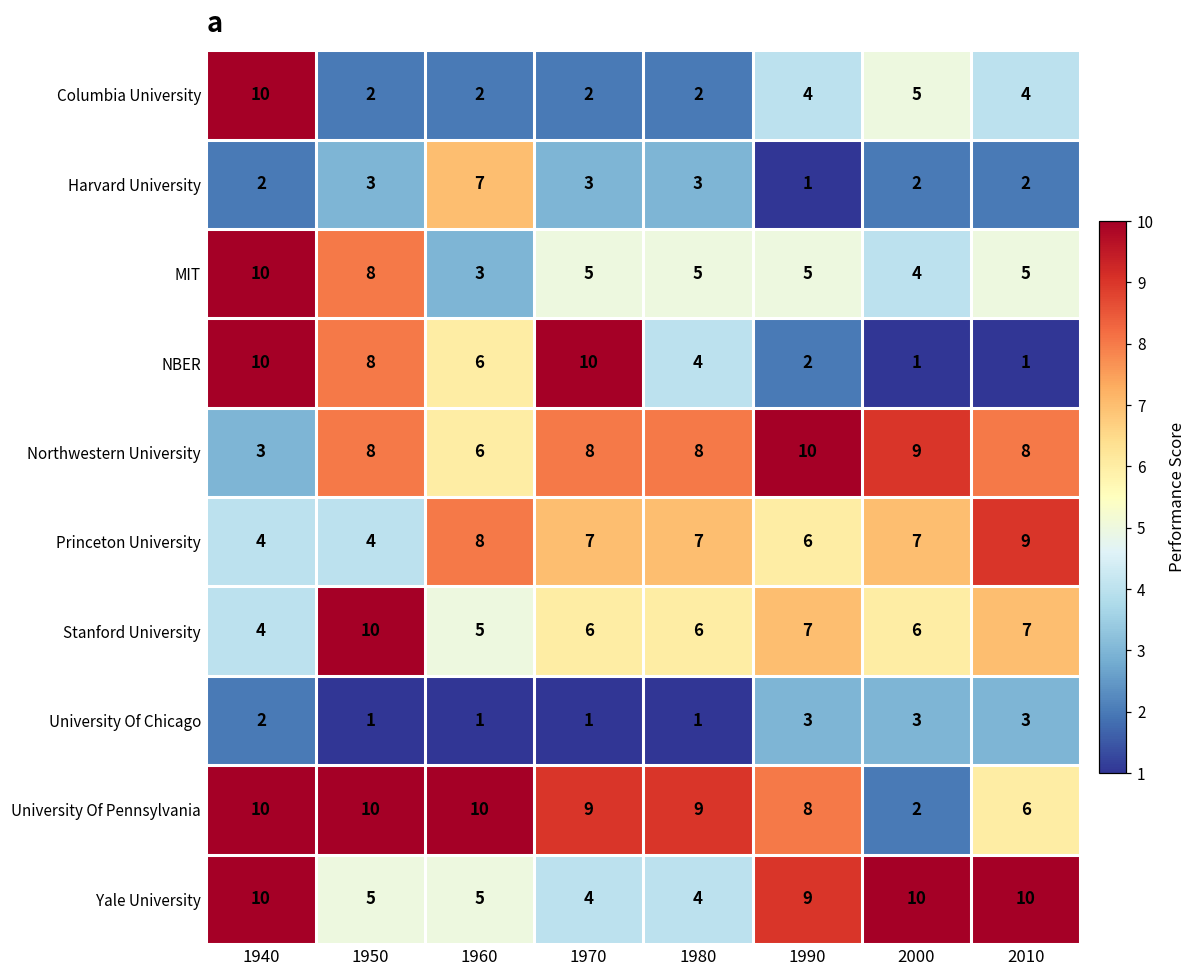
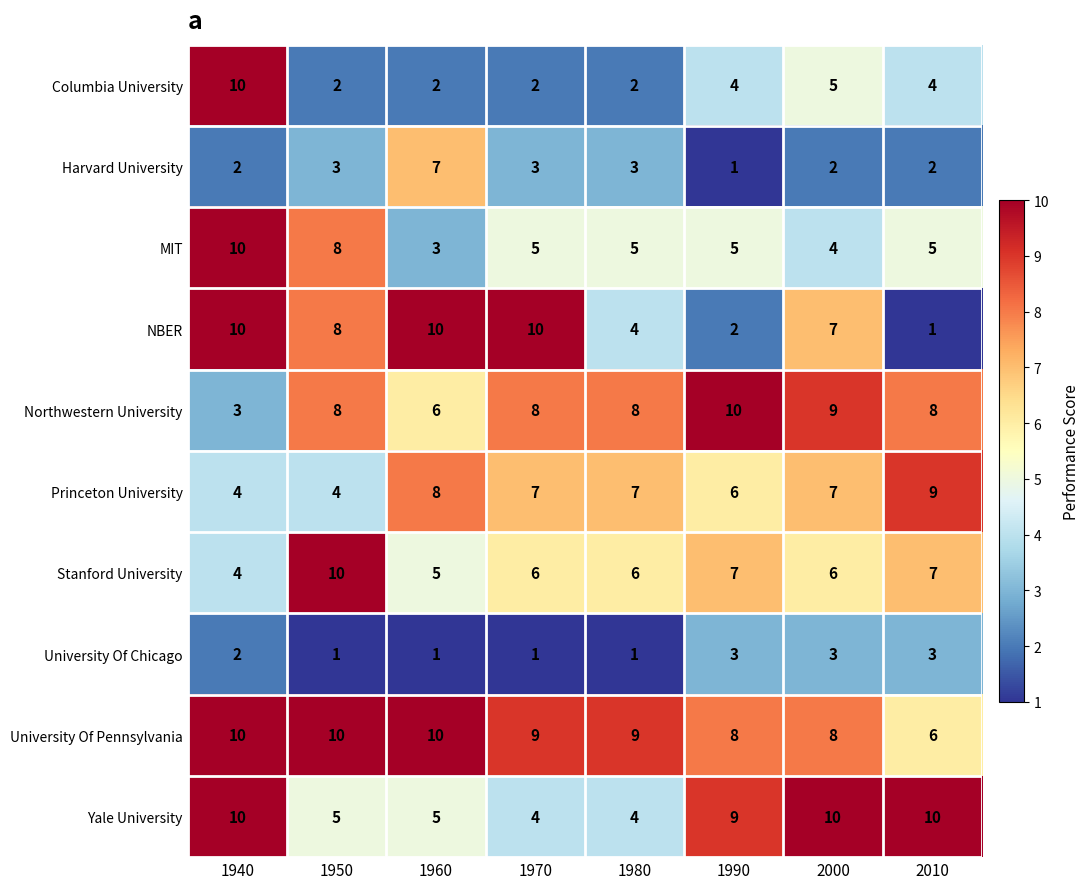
NBER, 1960: 6 -> 10
NBER, 2000: 1 -> 7
University Of Pennsylvania, 2000: 2 -> 8
